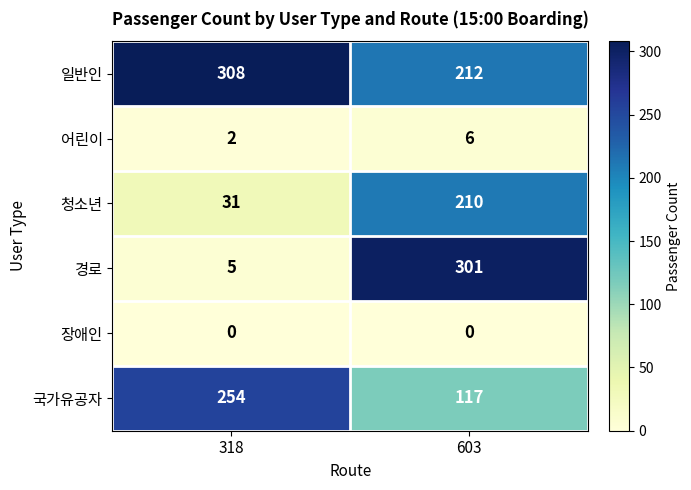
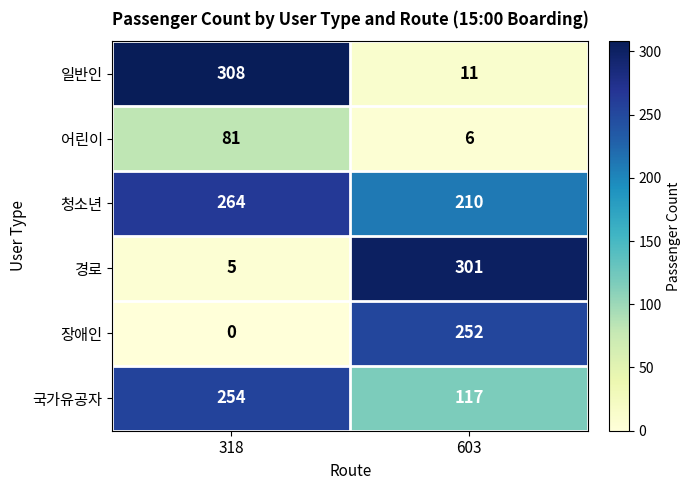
일반인, 603: 212 -> 11
어린이, 318: 2 -> 81
청소년, 318: 31 -> 264
장애인, 603: 0 -> 252
